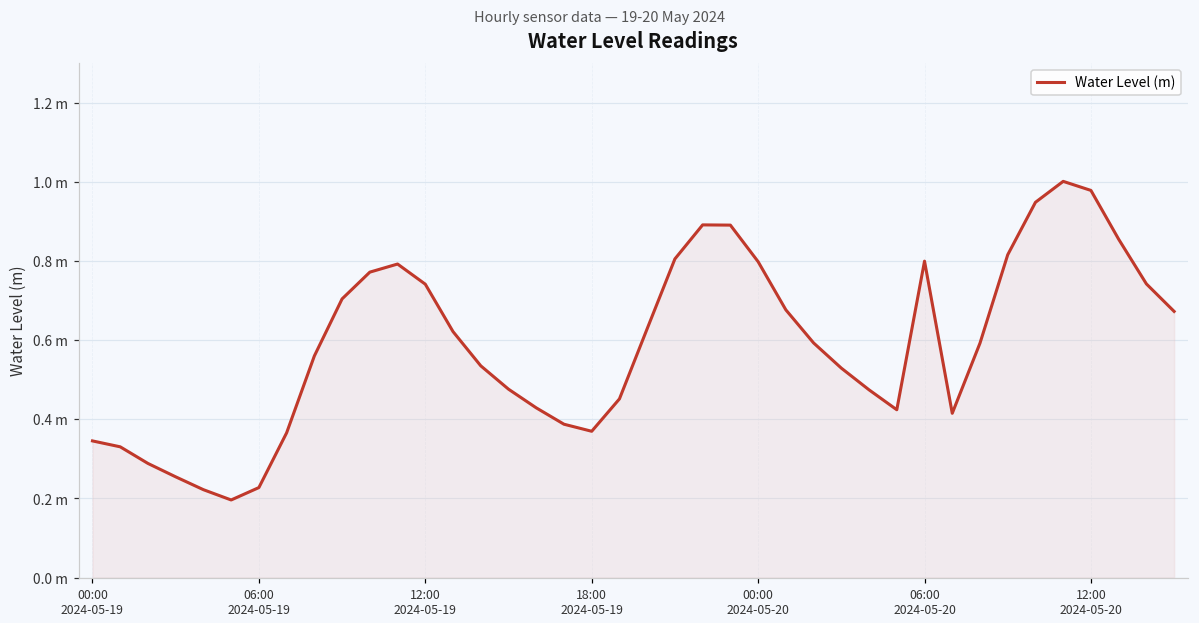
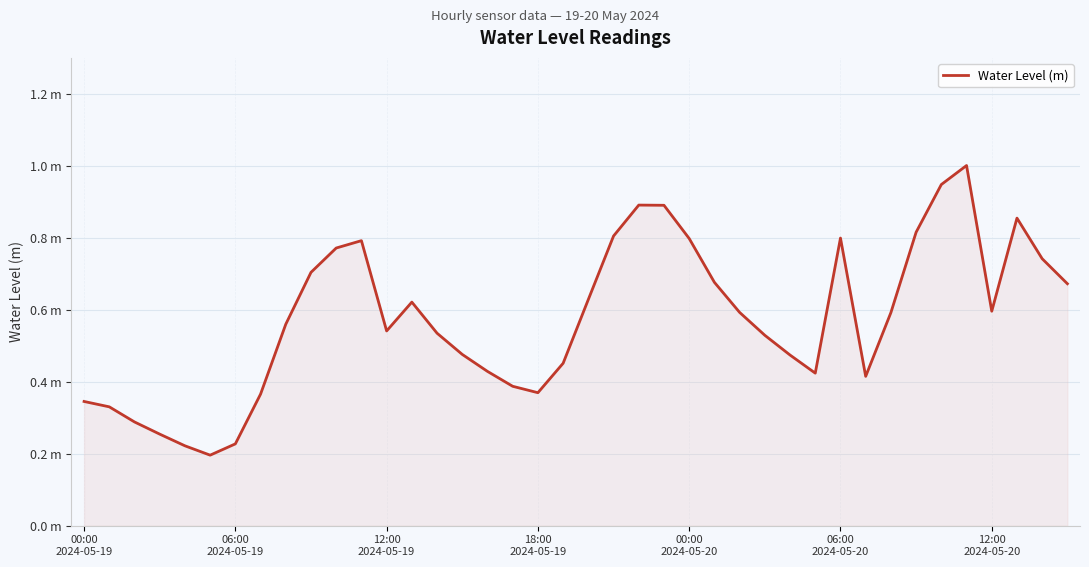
12:00 2024-05-19: 0.74 m -> 0.54 m
12:00 2024-05-20: 0.98 m -> 0.60 m
